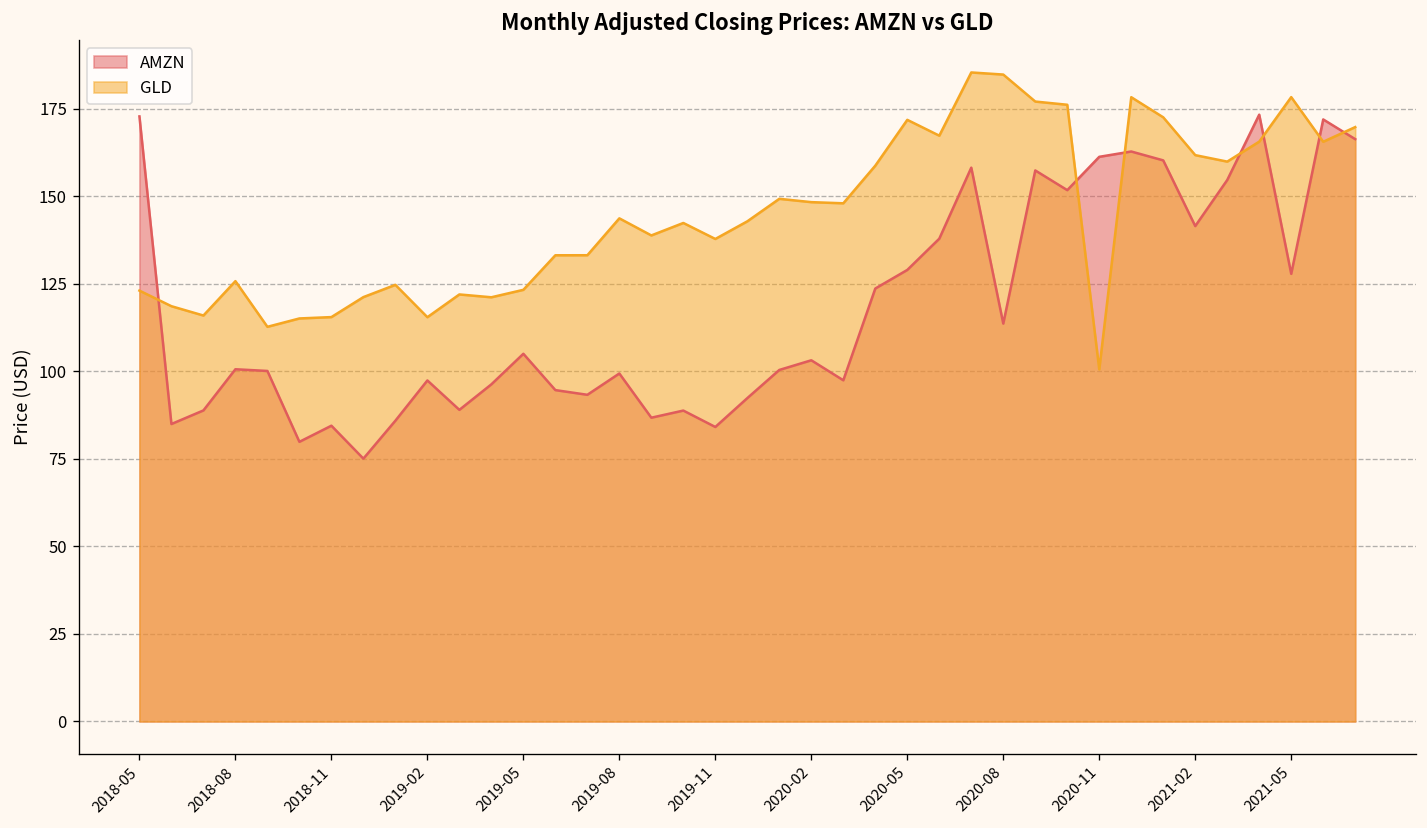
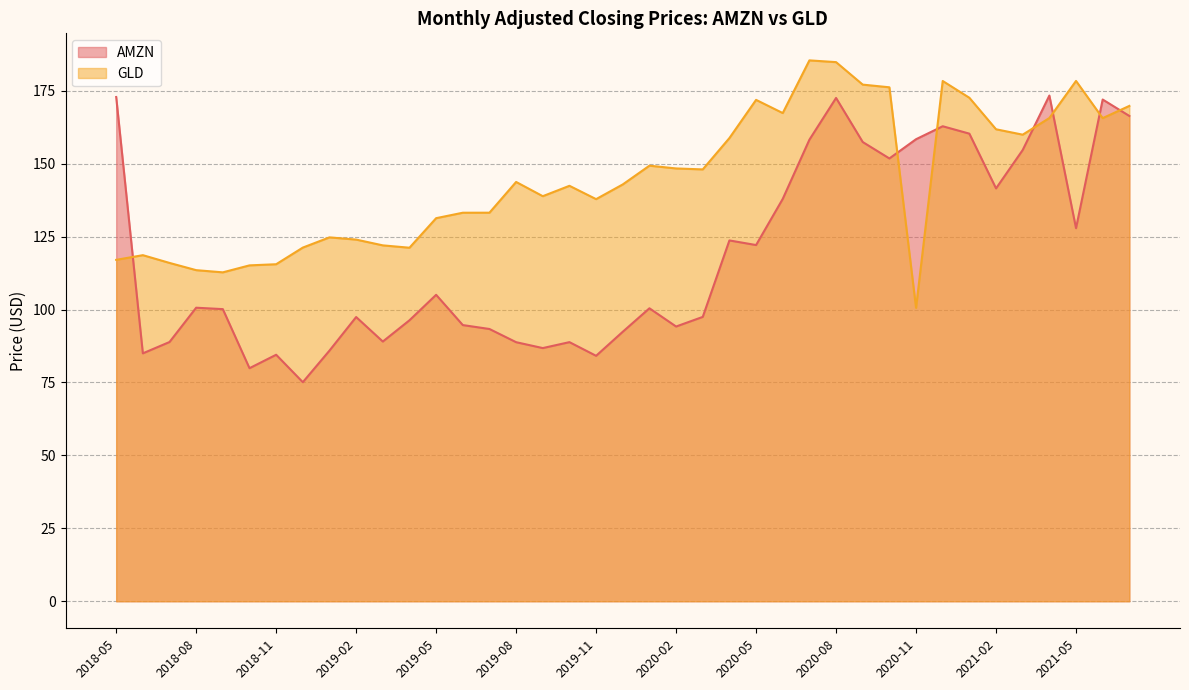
GLD, 2018-05: 123 -> 117
GLD, 2018-08: 126 -> 114
GLD, 2019-02: 116 -> 124
GLD, 2019-05: 123 -> 131
AMZN, 2019-08: 99 -> 89
AMZN, 2020-02: 103 -> 94
AMZN, 2020-05: 129 -> 122
AMZN, 2020-08: 114 -> 173
AMZN, 2020-11: 161 -> 158
